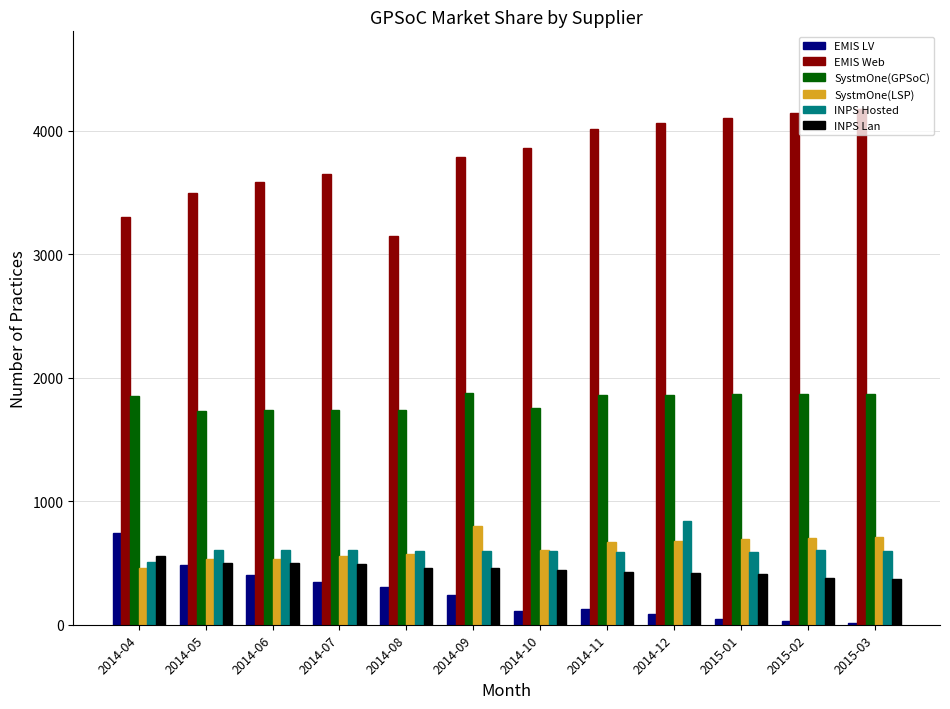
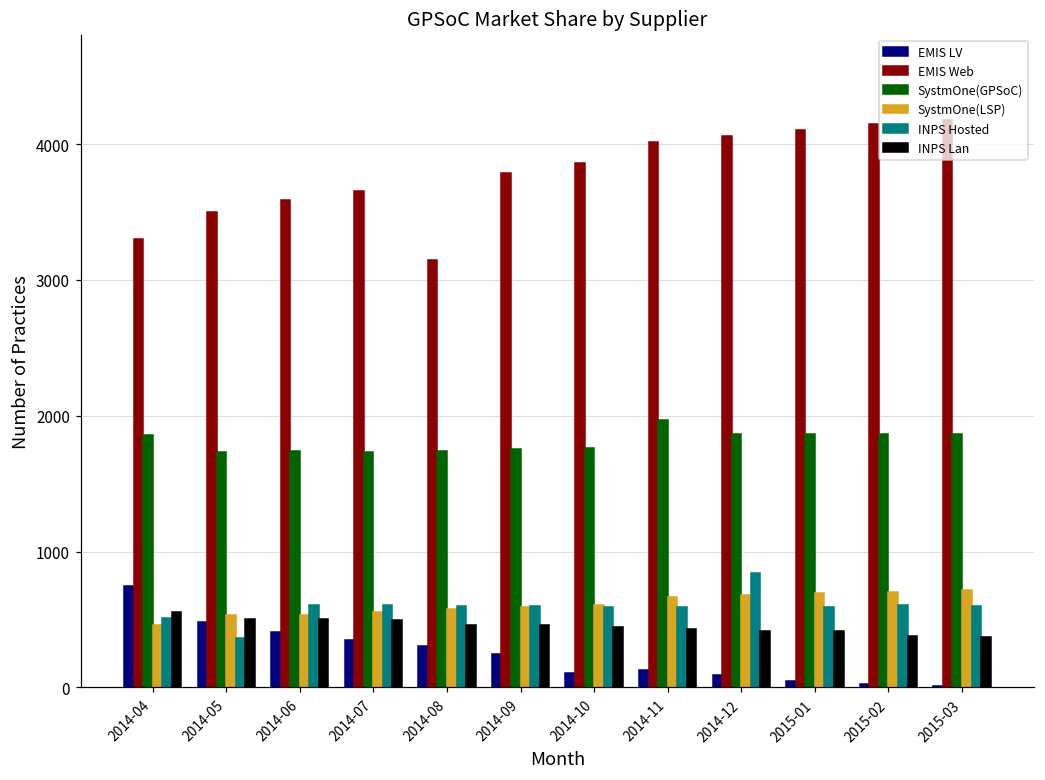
INPS Hosted, 2014-05: 610 -> 360
SystmOne(GPSoC), 2014-09: 1880 -> 1750
SystmOne(LSP), 2014-09: 800 -> 590
SystmOne(GPSoC), 2014-11: 1860 -> 1970
